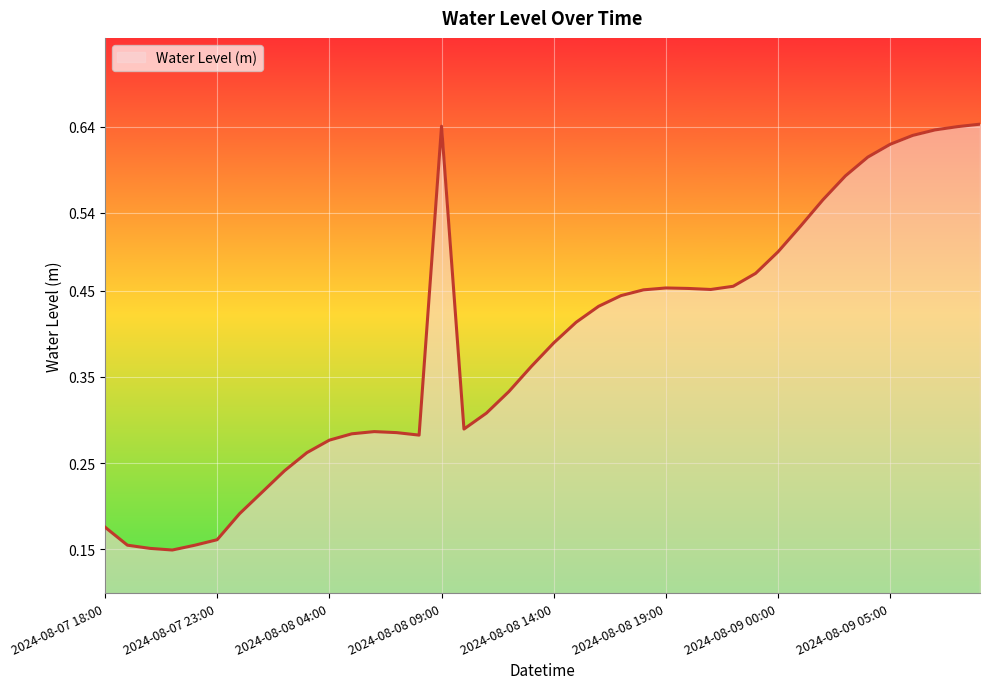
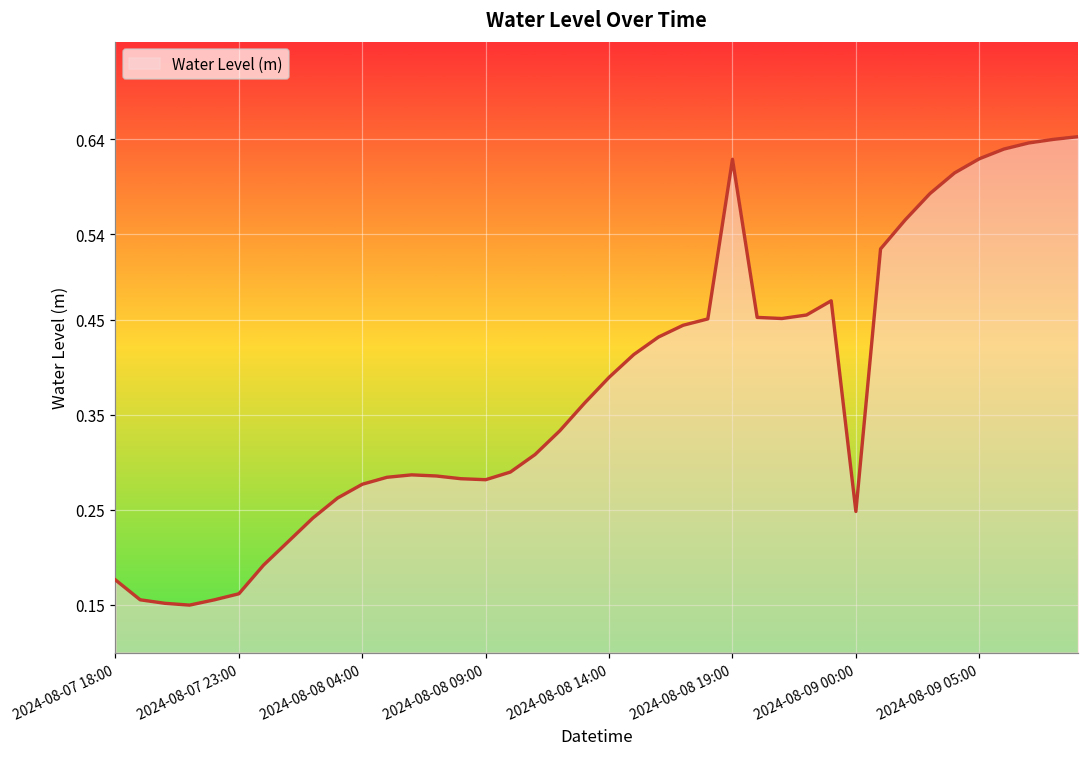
2024-08-08 09:00: 0.64 -> 0.28
2024-08-08 19:00: 0.45 -> 0.62
2024-08-09 00:00: 0.50 -> 0.25
